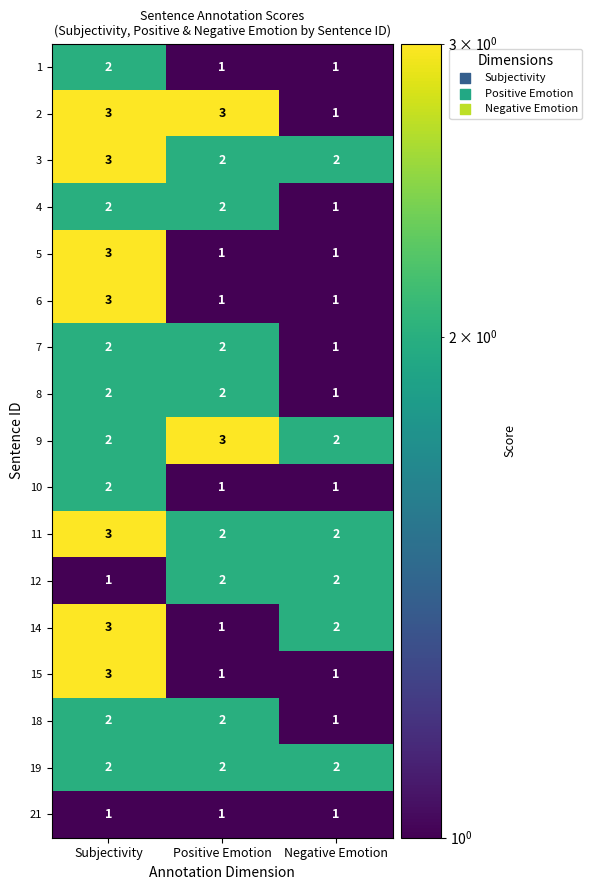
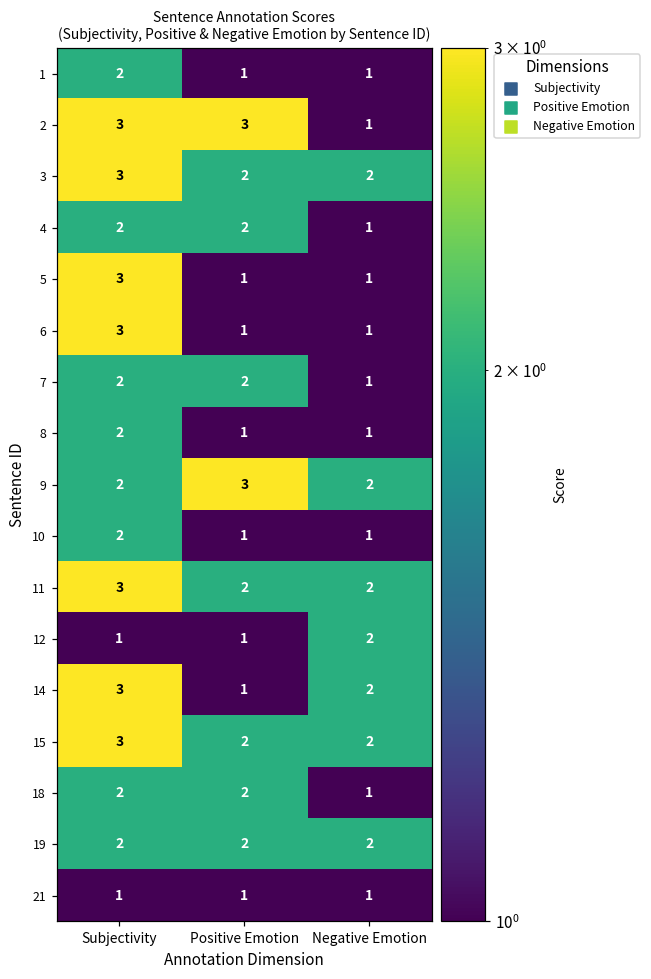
8, Positive Emotion: 2 -> 1
12, Positive Emotion: 2 -> 1
15, Positive Emotion: 1 -> 2
15, Negative Emotion: 1 -> 2
